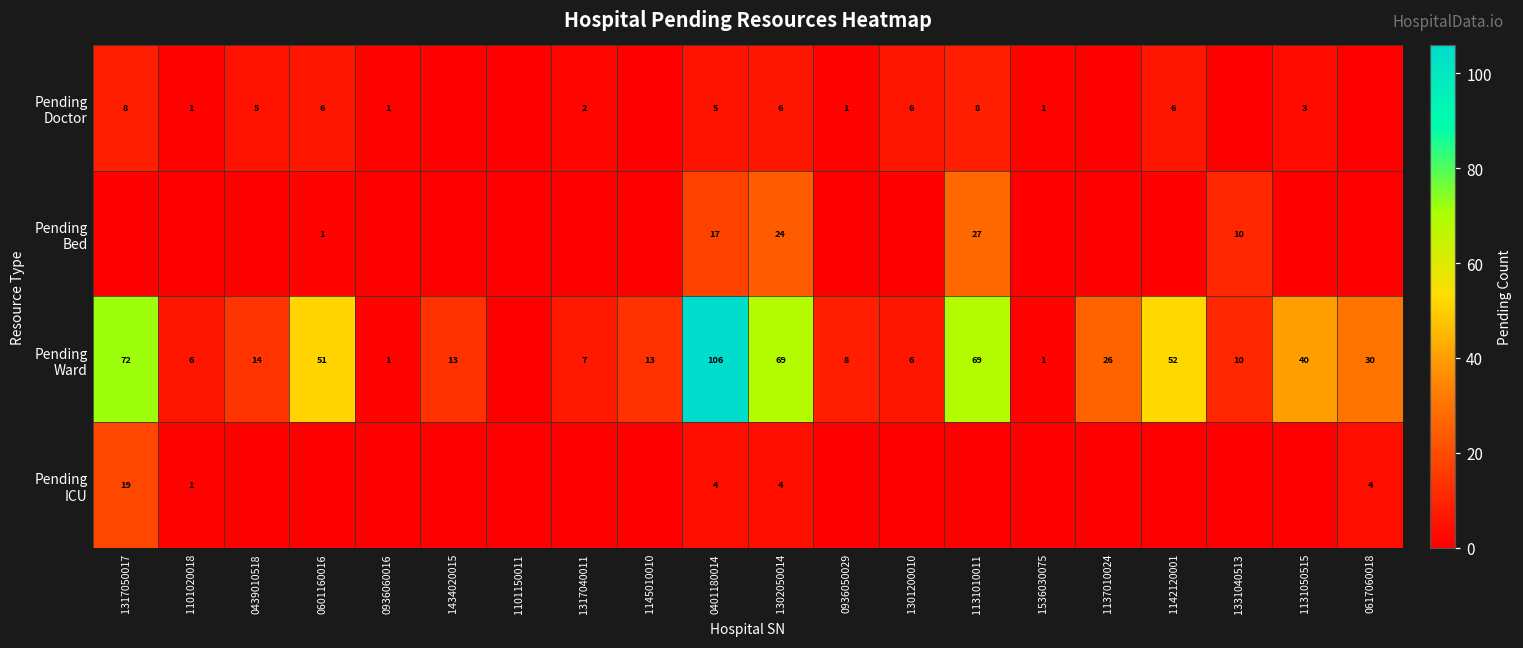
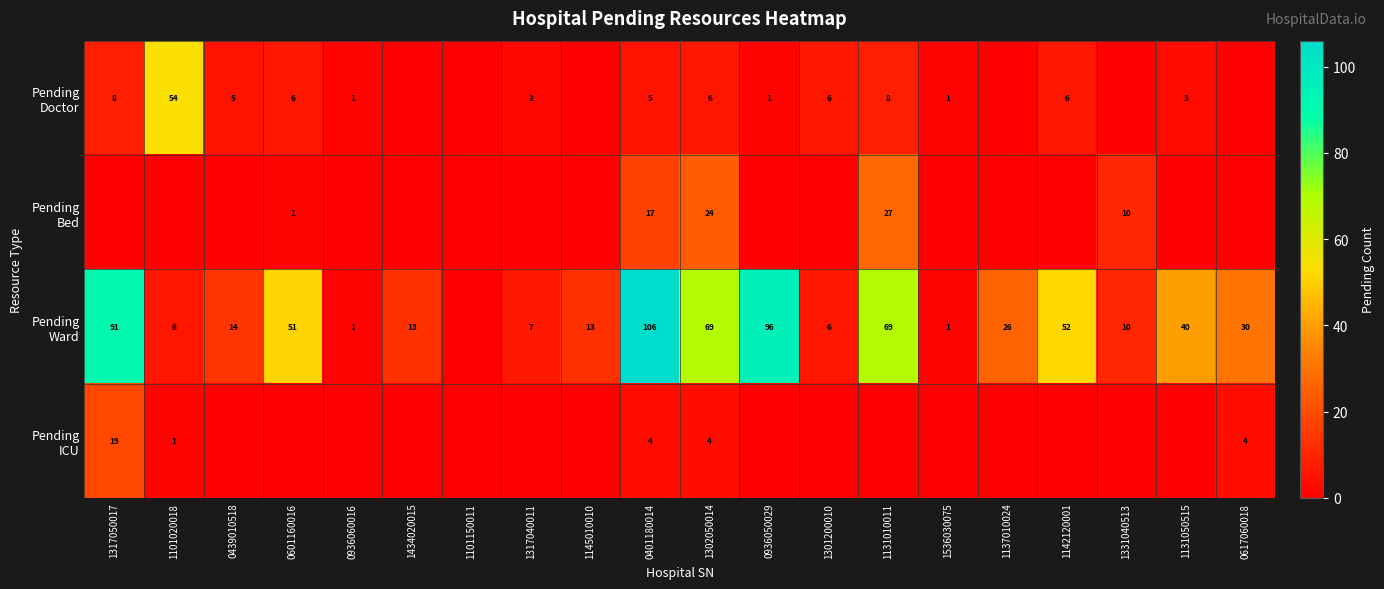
Pending Doctor, 1101020018: 1 -> 54
Pending Ward, 1317050017: 72 -> 91
Pending Ward, 0936050029: 8 -> 96
